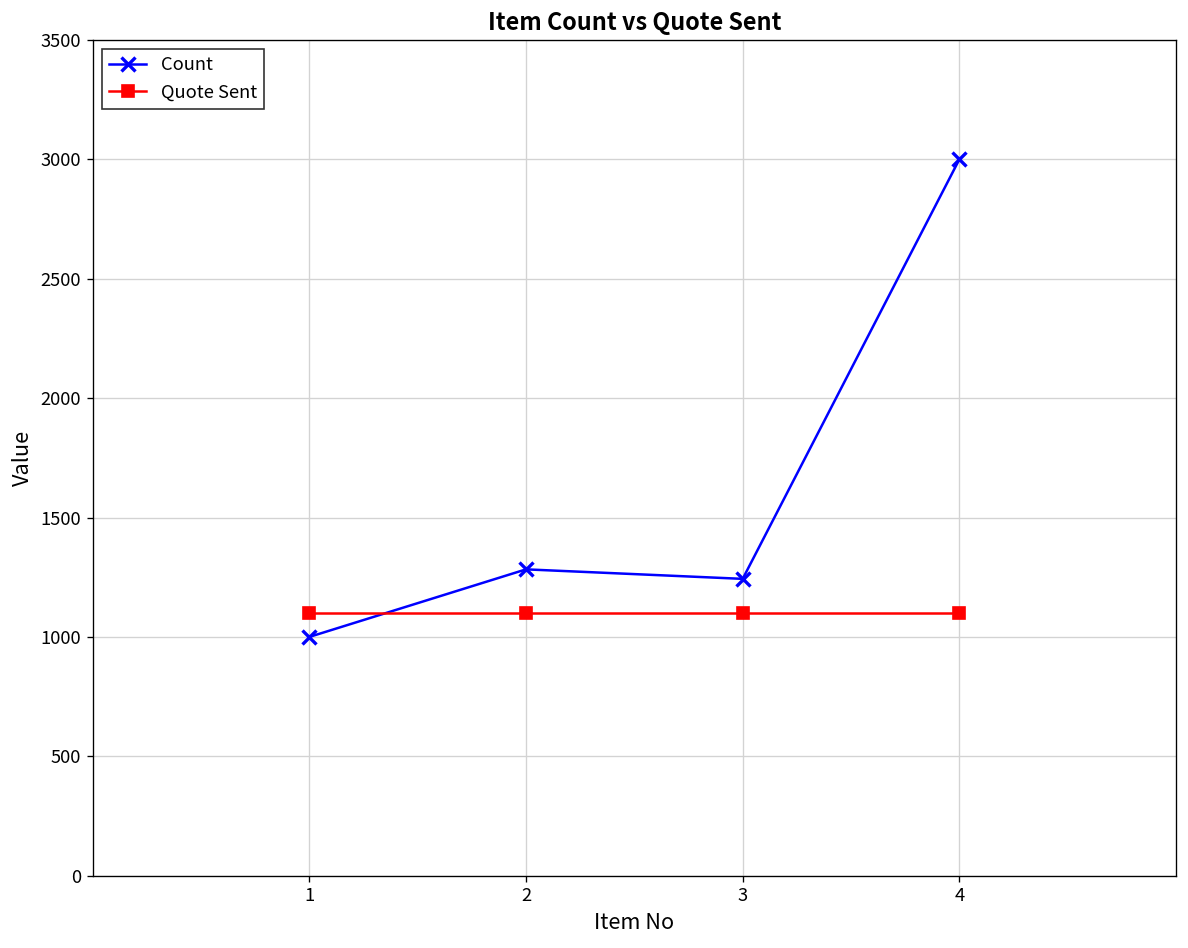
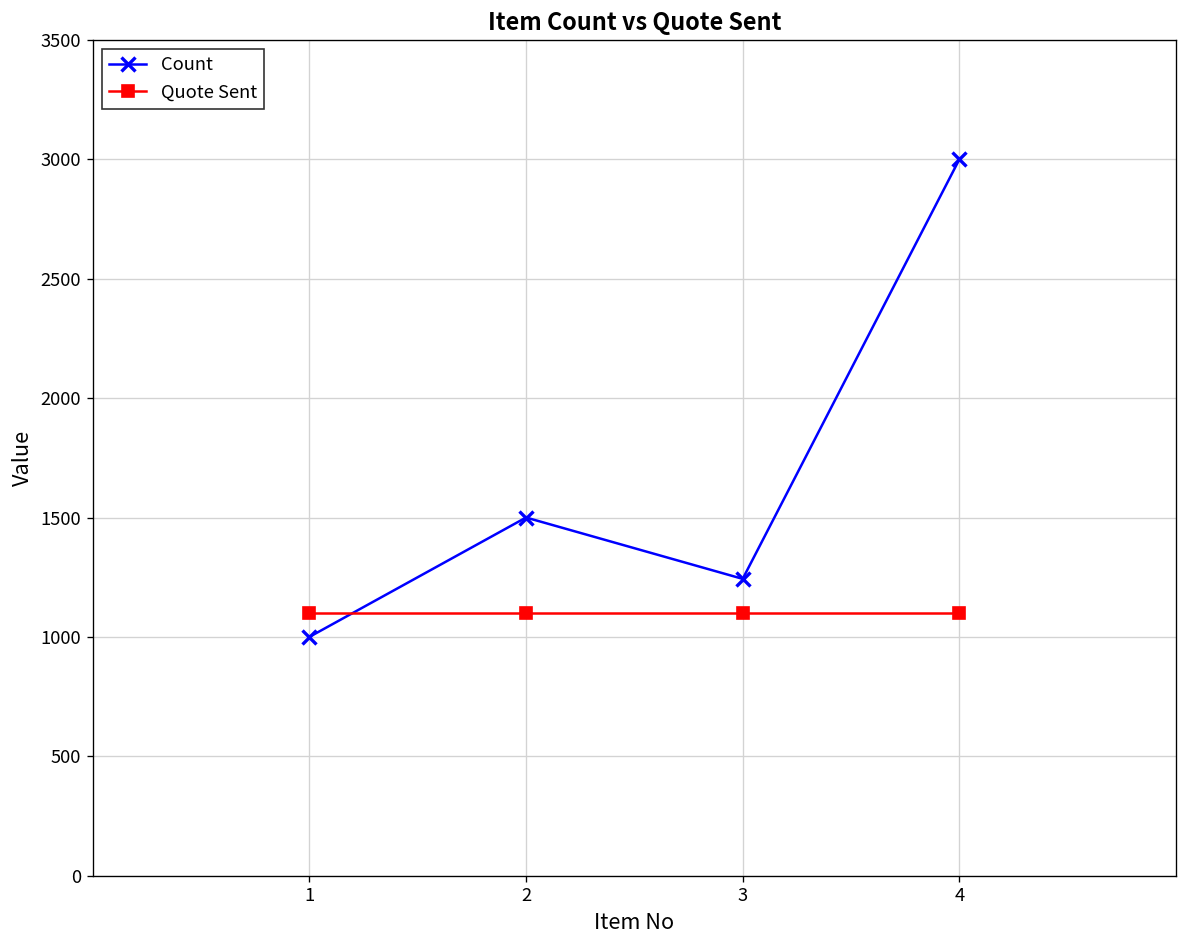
Count, 2: 1280 -> 1500
